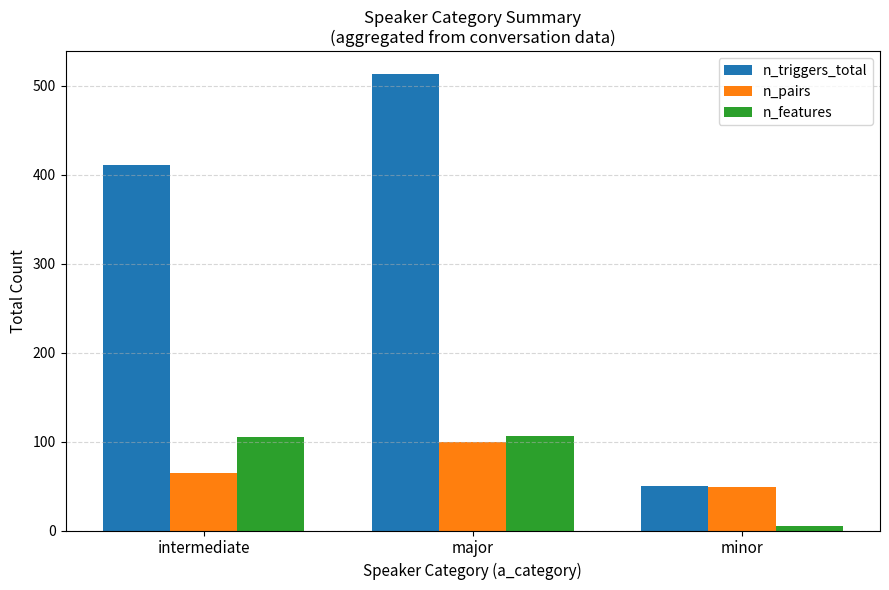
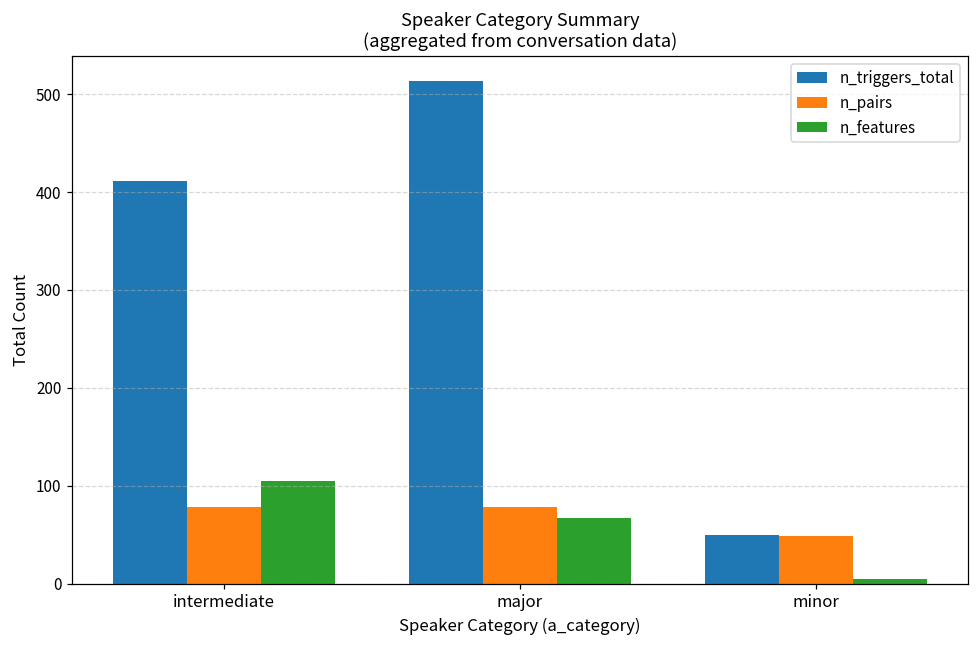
n_pairs, intermediate: 70 -> 80
n_pairs, major: 100 -> 80
n_features, major: 110 -> 70
